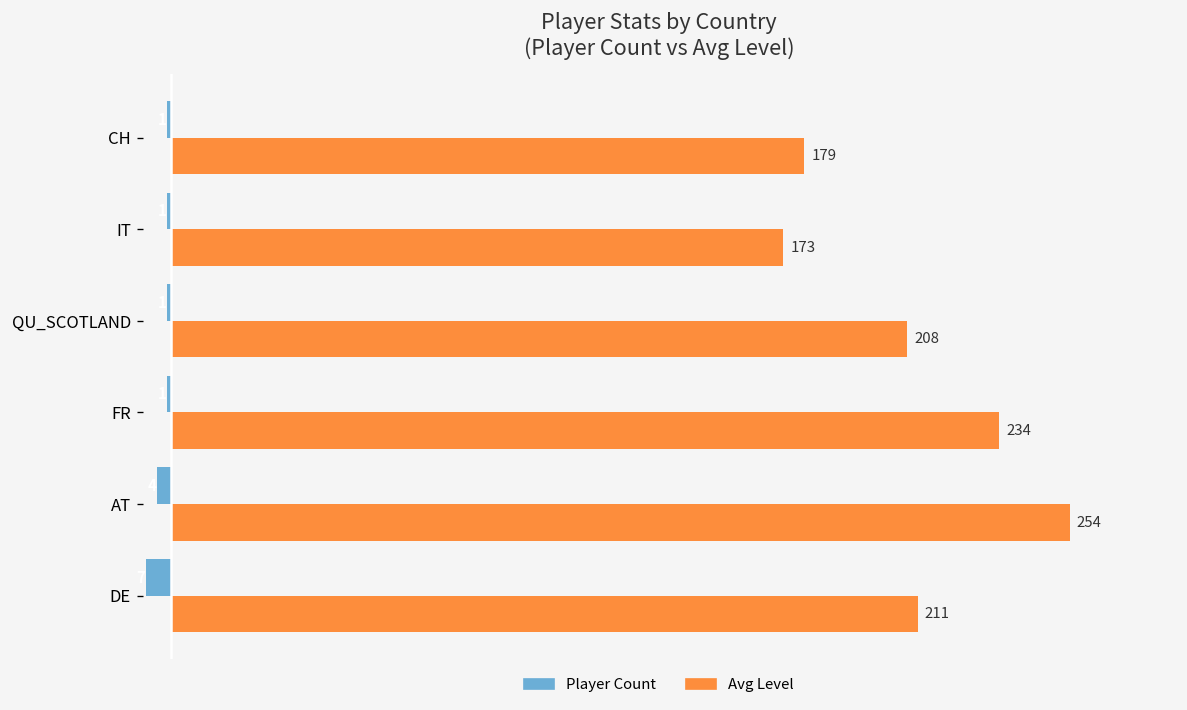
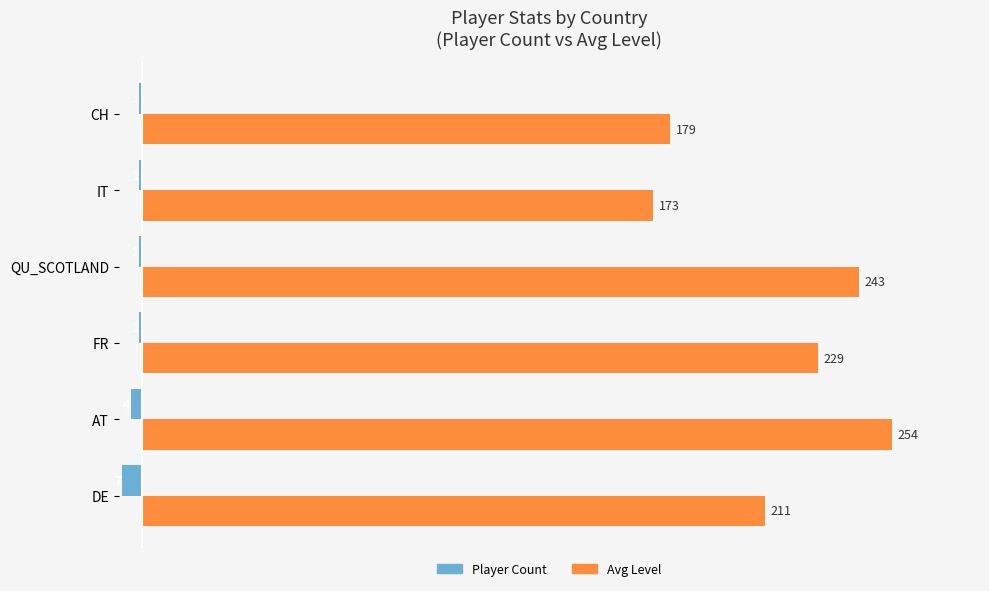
Avg Level, QU_SCOTLAND: 208 -> 243
Avg Level, FR: 234 -> 229
